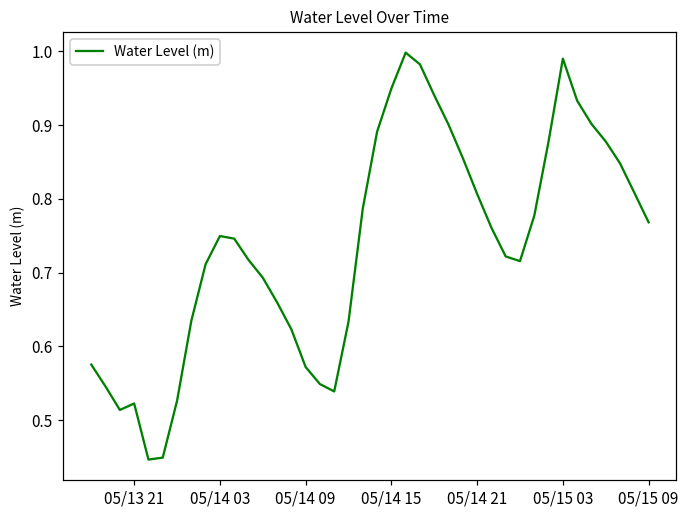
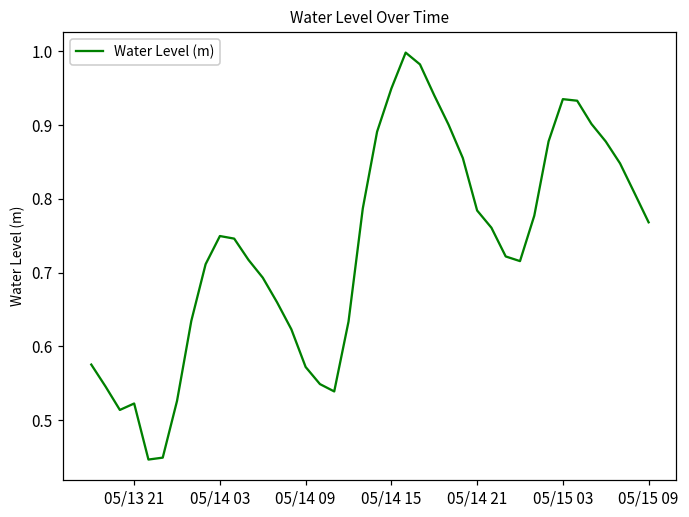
05/14 21: 0.81 -> 0.78
05/15 03: 0.99 -> 0.94
